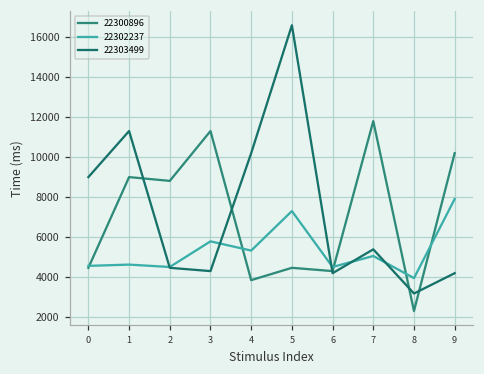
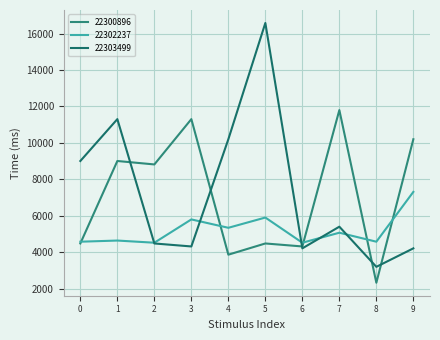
22302237, 5: 7300 -> 5900
22302237, 8: 4000 -> 4600
22302237, 9: 7900 -> 7300
